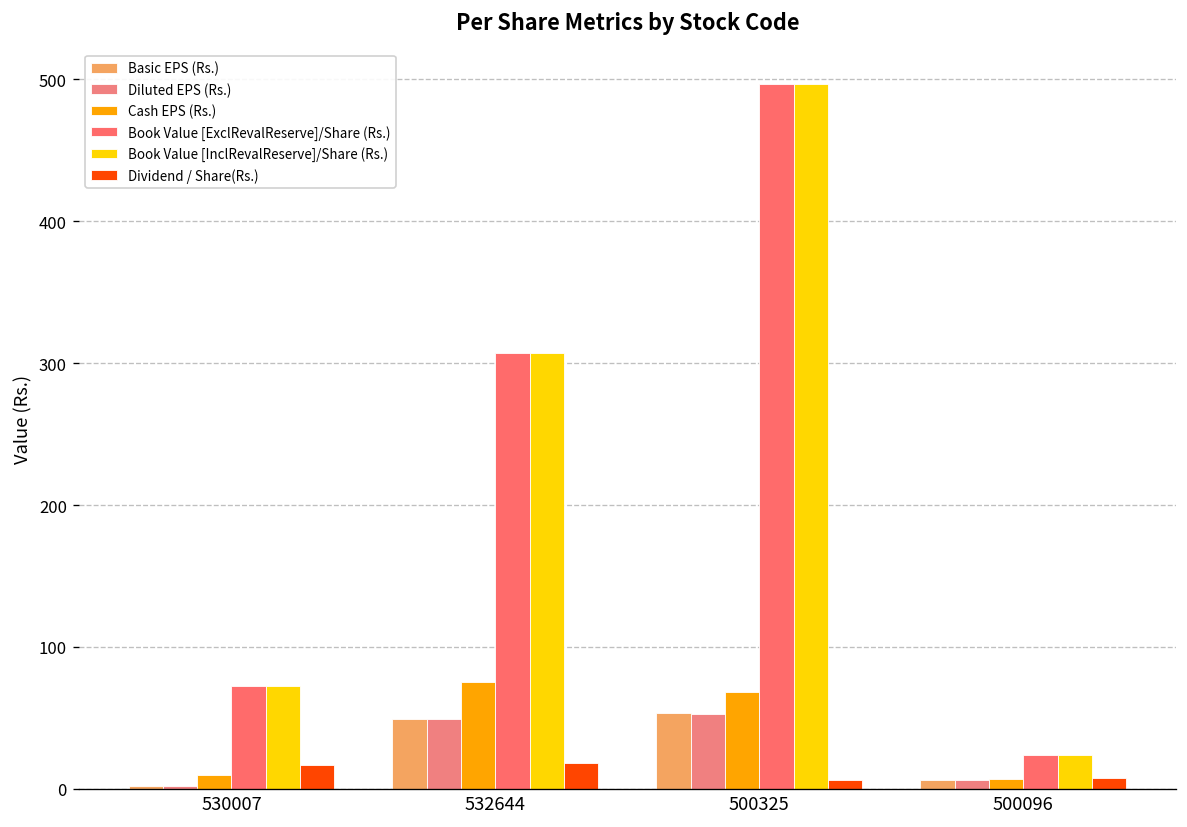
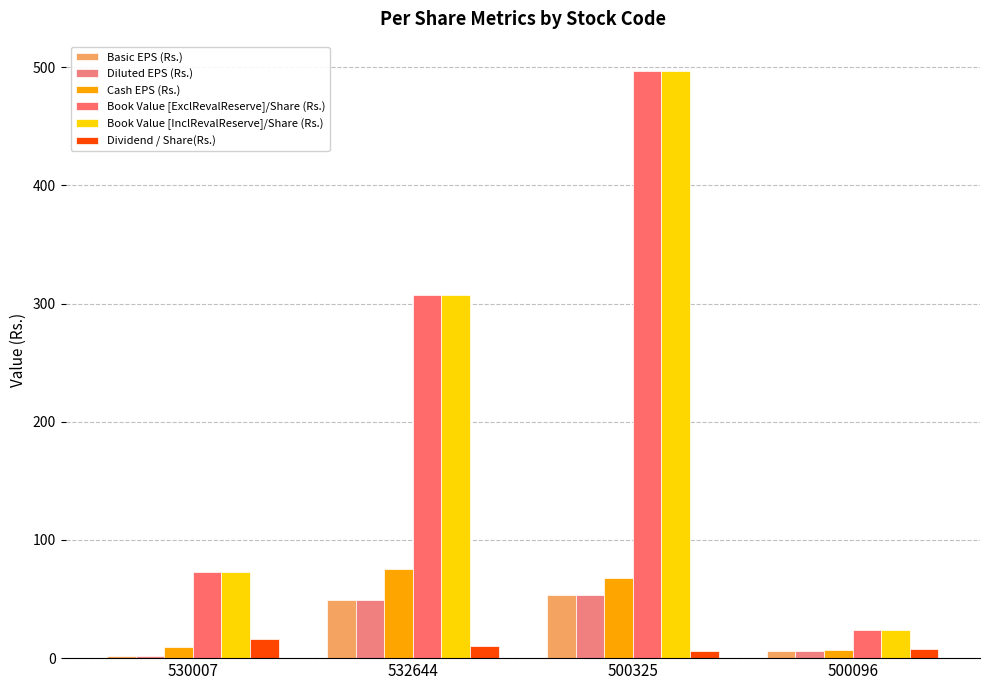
Dividend / Share(Rs.), 532644: 18 -> 10
